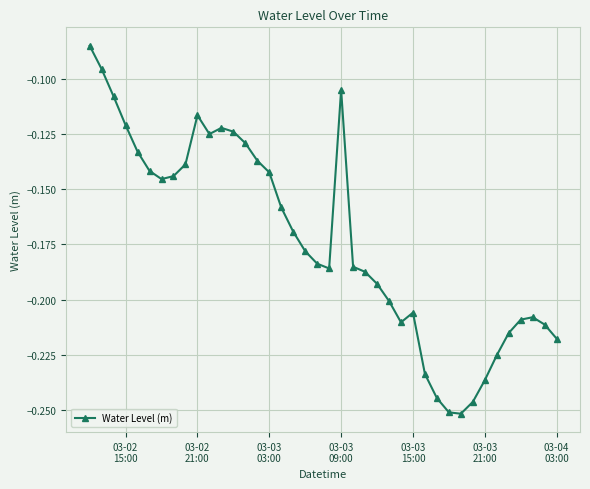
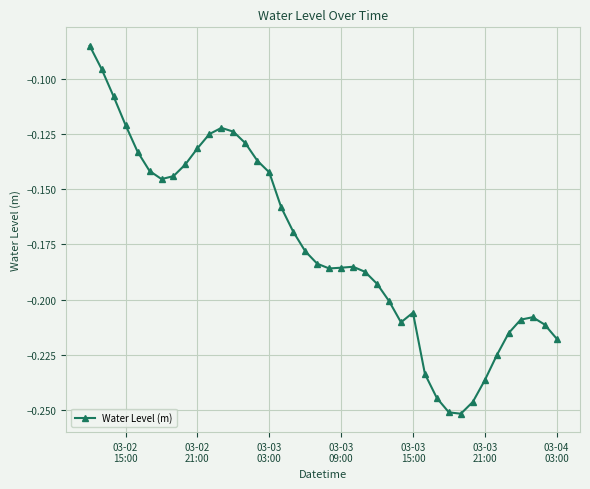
03-02 21:00: -0.117 -> -0.131
03-03 09:00: -0.105 -> -0.186
